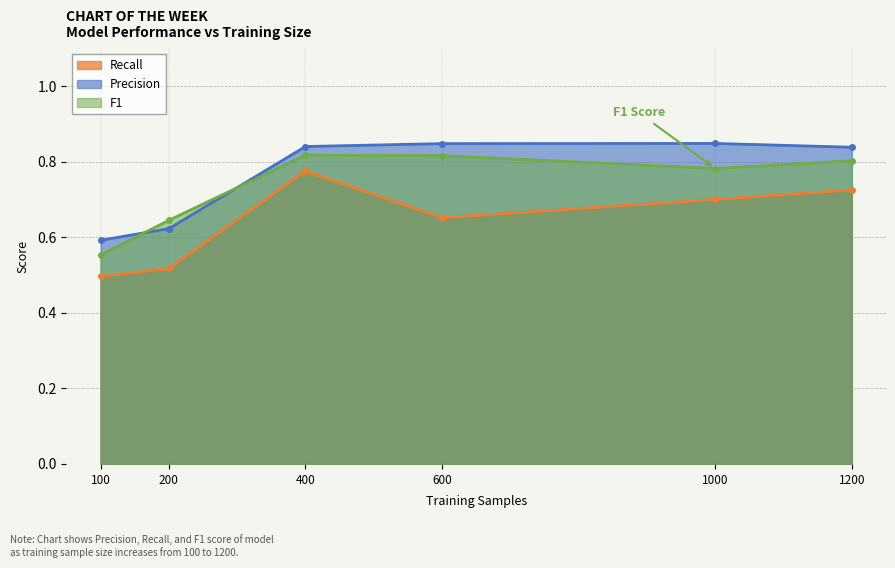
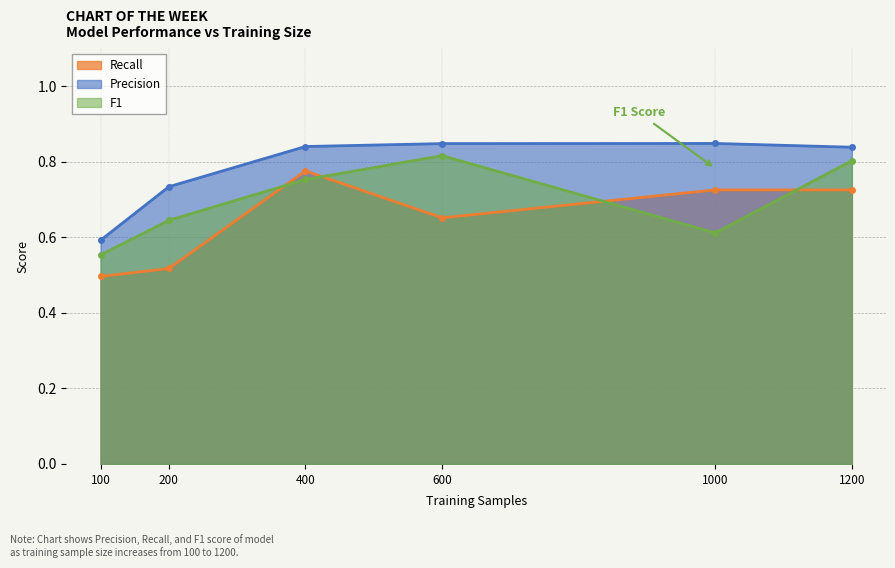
Precision, 200: 0.62 -> 0.73
F1, 400: 0.82 -> 0.75
Recall, 1000: 0.70 -> 0.73
F1, 1000: 0.78 -> 0.61
